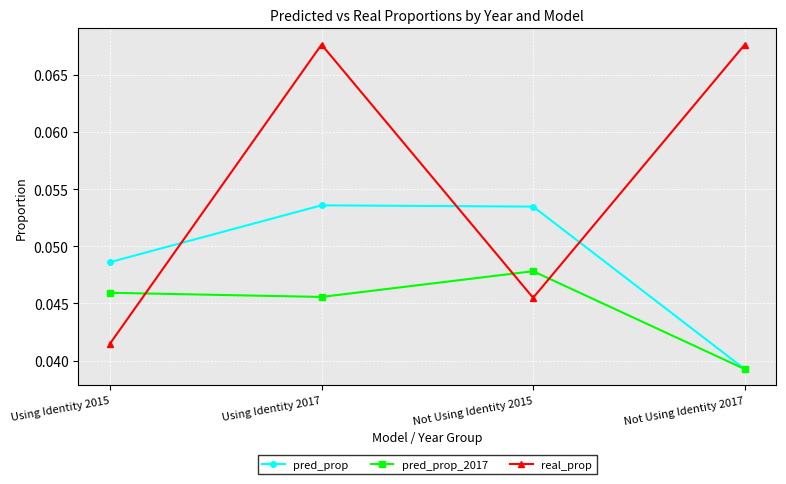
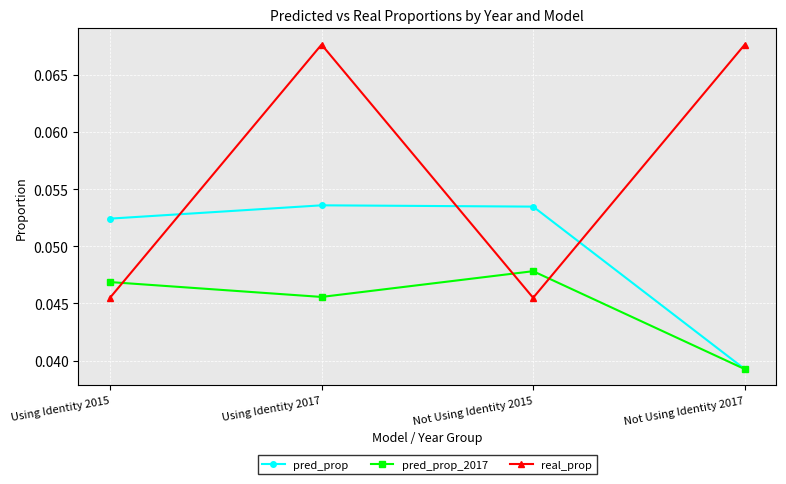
pred_prop, Using Identity 2015: 0.0486 -> 0.0524
pred_prop_2017, Using Identity 2015: 0.0459 -> 0.0469
real_prop, Using Identity 2015: 0.0415 -> 0.0455
